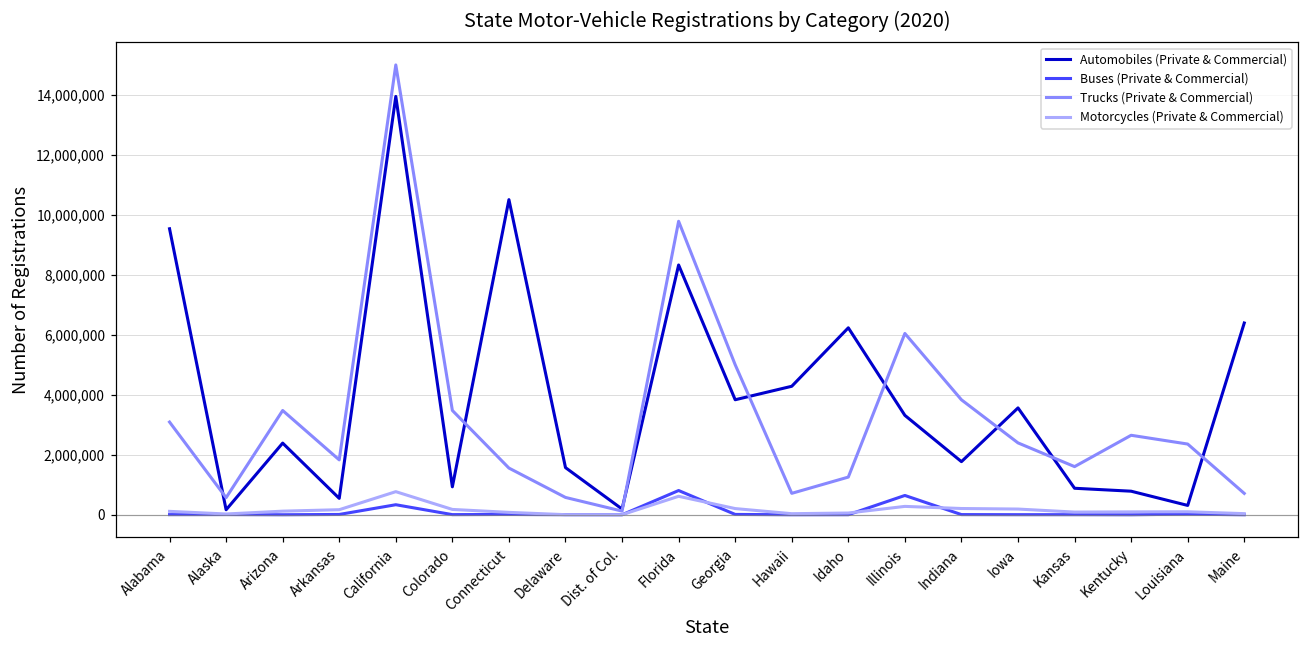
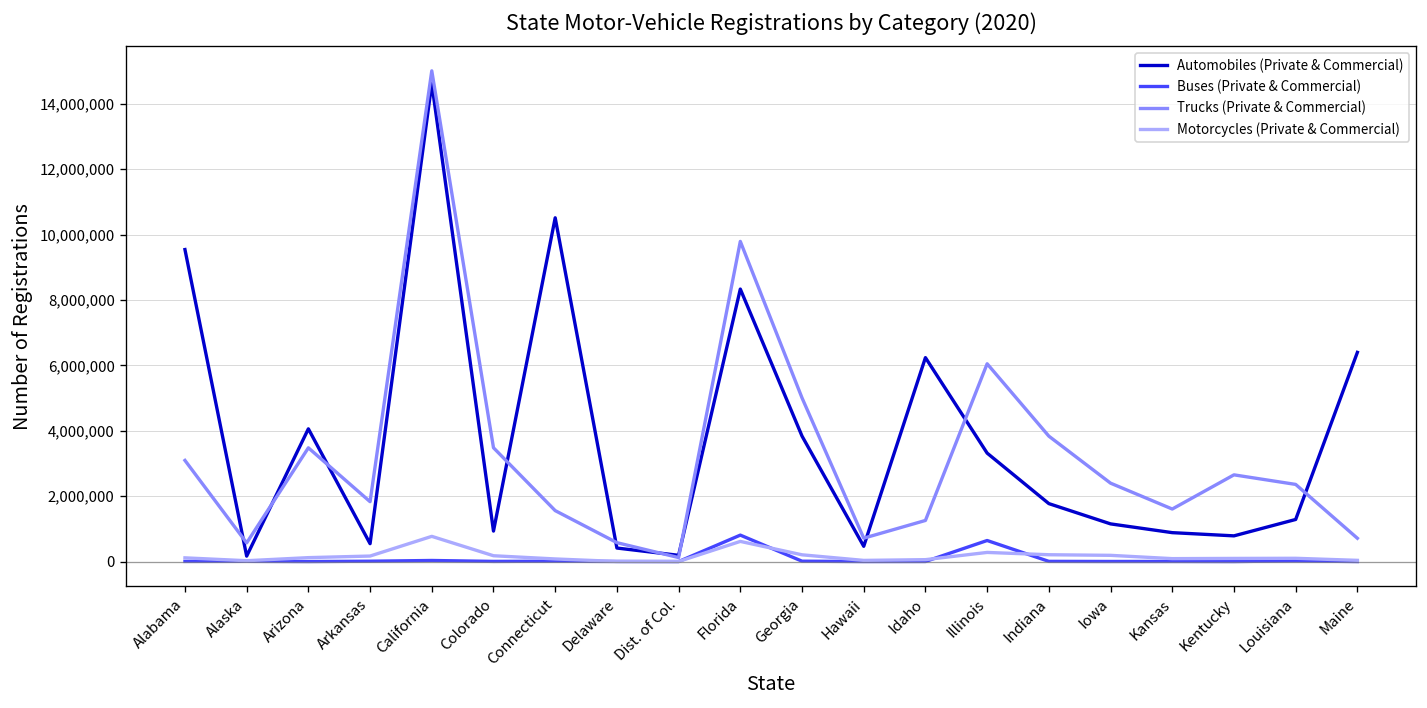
Automobiles (Private & Commercial), Arizona: 2,400,000 -> 4,100,000
Automobiles (Private & Commercial), California: 14,000,000 -> 14,600,000
Buses (Private & Commercial), California: 300,000 -> 0
Automobiles (Private & Commercial), Delaware: 1,600,000 -> 400,000
Automobiles (Private & Commercial), Hawaii: 4,300,000 -> 500,000
Automobiles (Private & Commercial), Iowa: 3,600,000 -> 1,200,000
Automobiles (Private & Commercial), Louisiana: 300,000 -> 1,300,000
